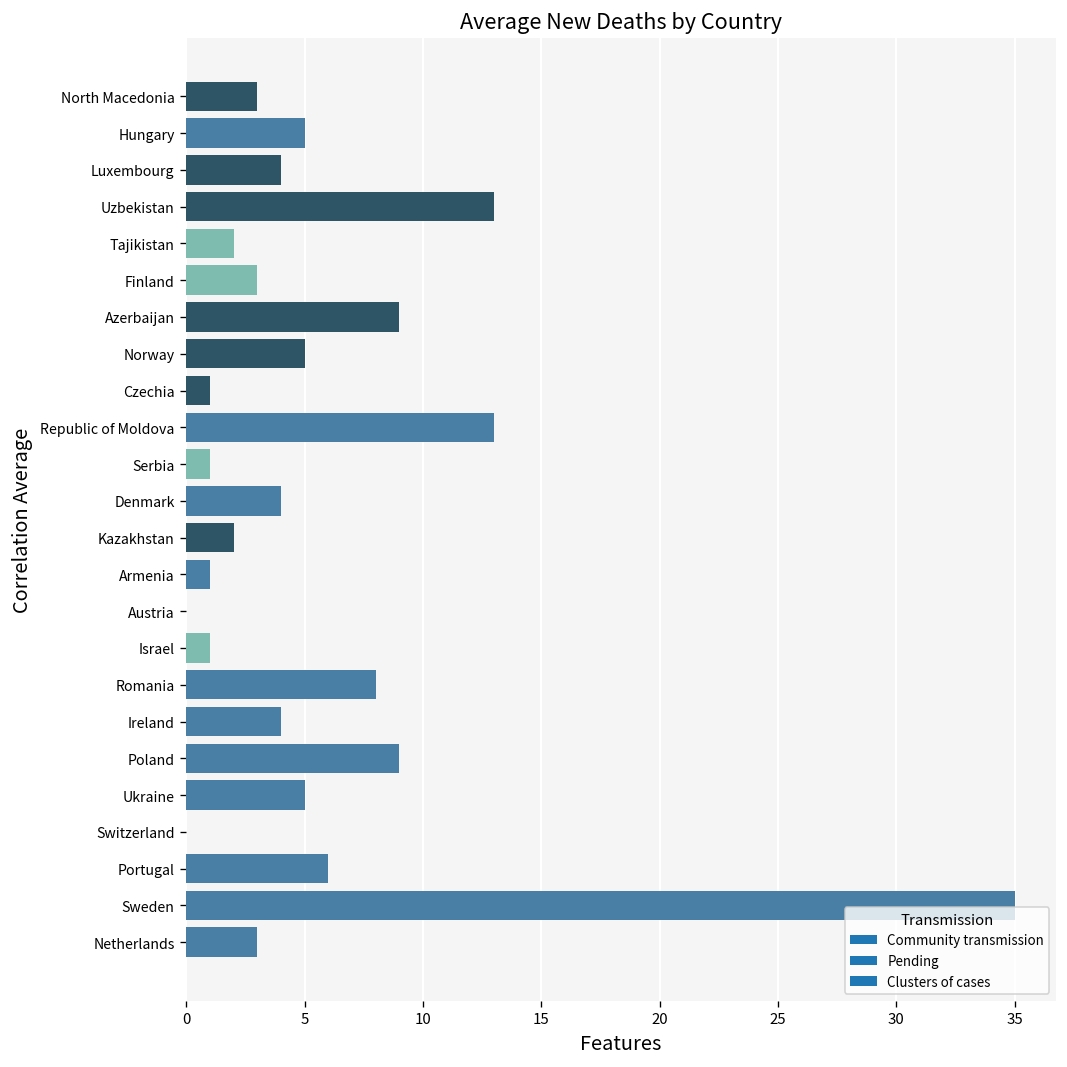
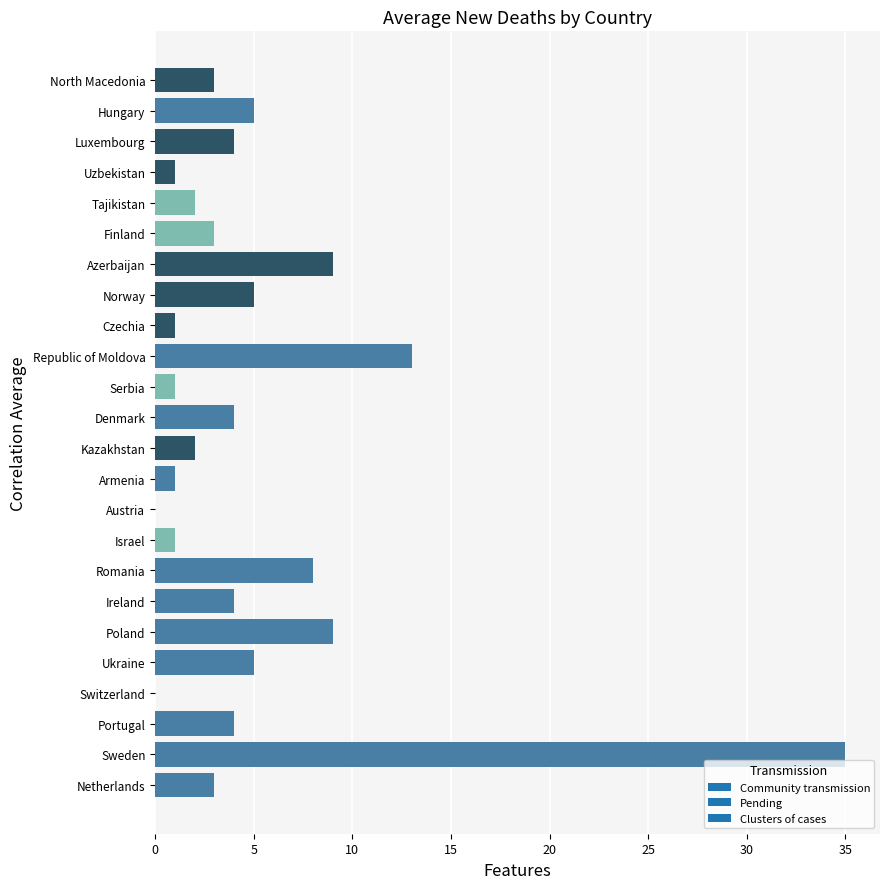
Uzbekistan: 13 -> 1
Portugal: 6 -> 4
